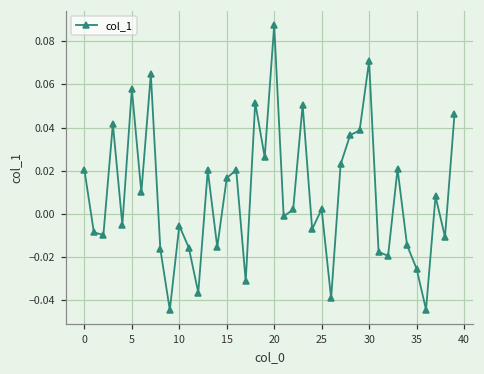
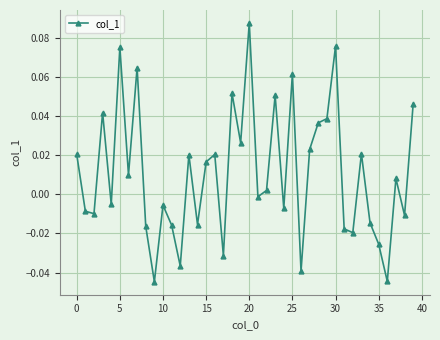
5: 0.058 -> 0.075
25: 0.002 -> 0.061
30: 0.071 -> 0.076
